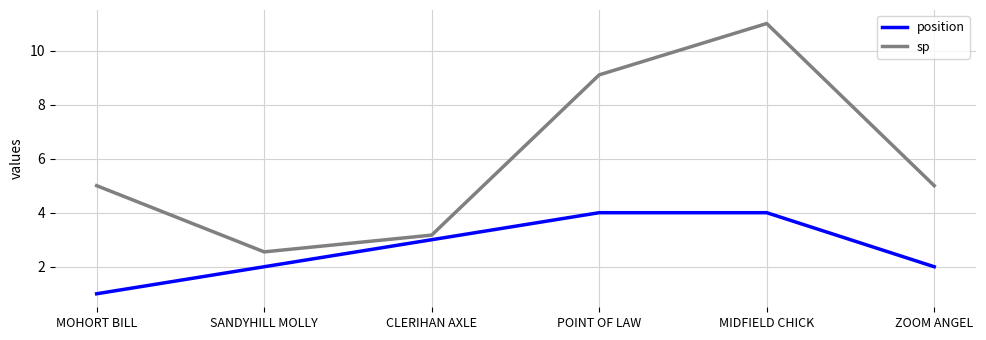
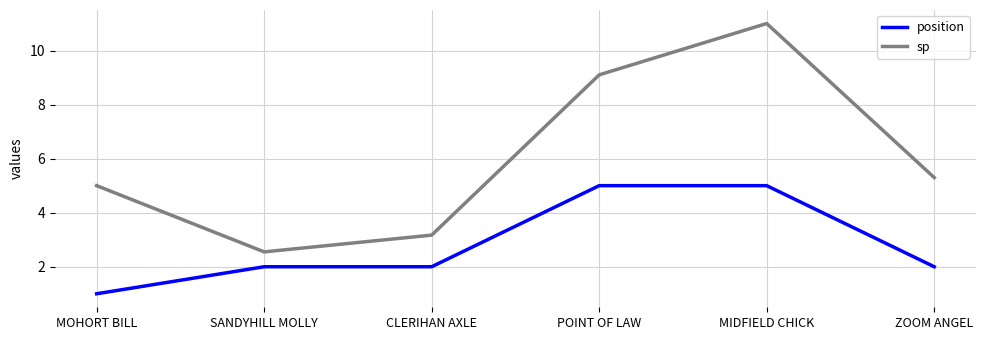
position, CLERIHAN AXLE: 3 -> 2
position, POINT OF LAW: 4 -> 5
position, MIDFIELD CHICK: 4 -> 5
sp, ZOOM ANGEL: 5.0 -> 5.3
